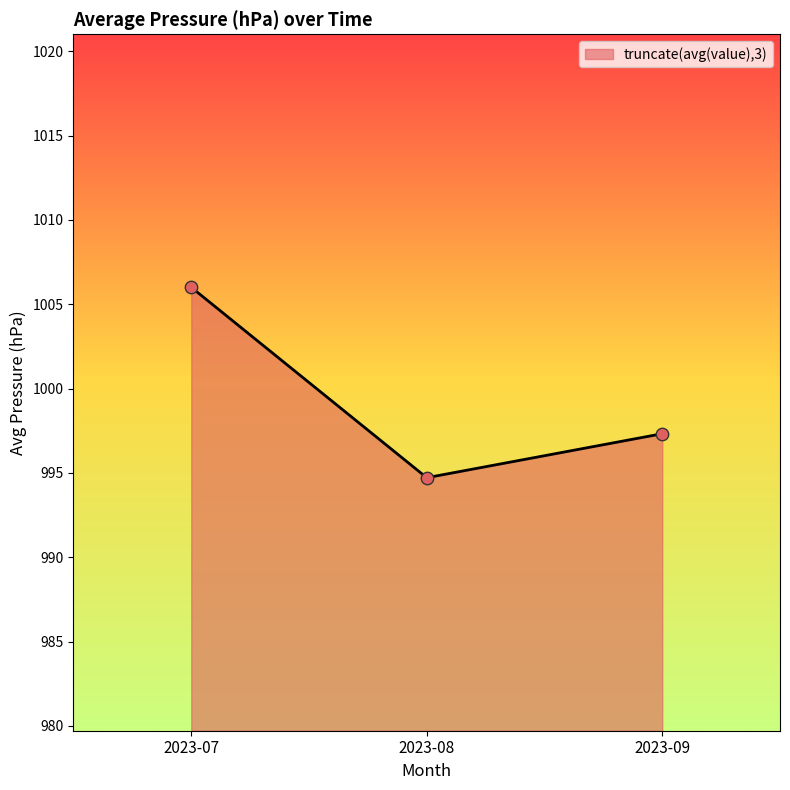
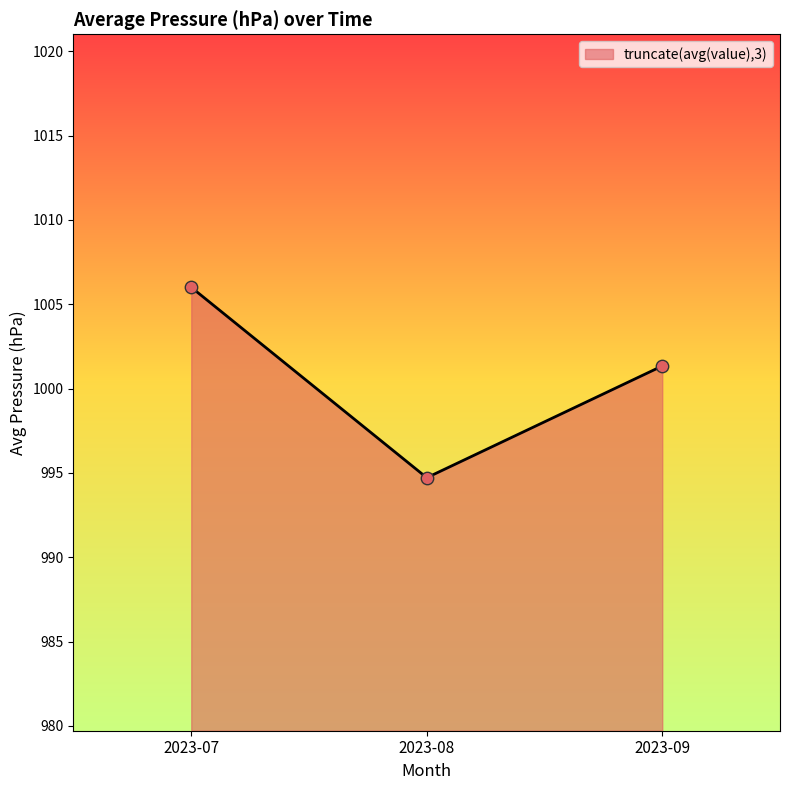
2023-09: 997.3 -> 1001.3
